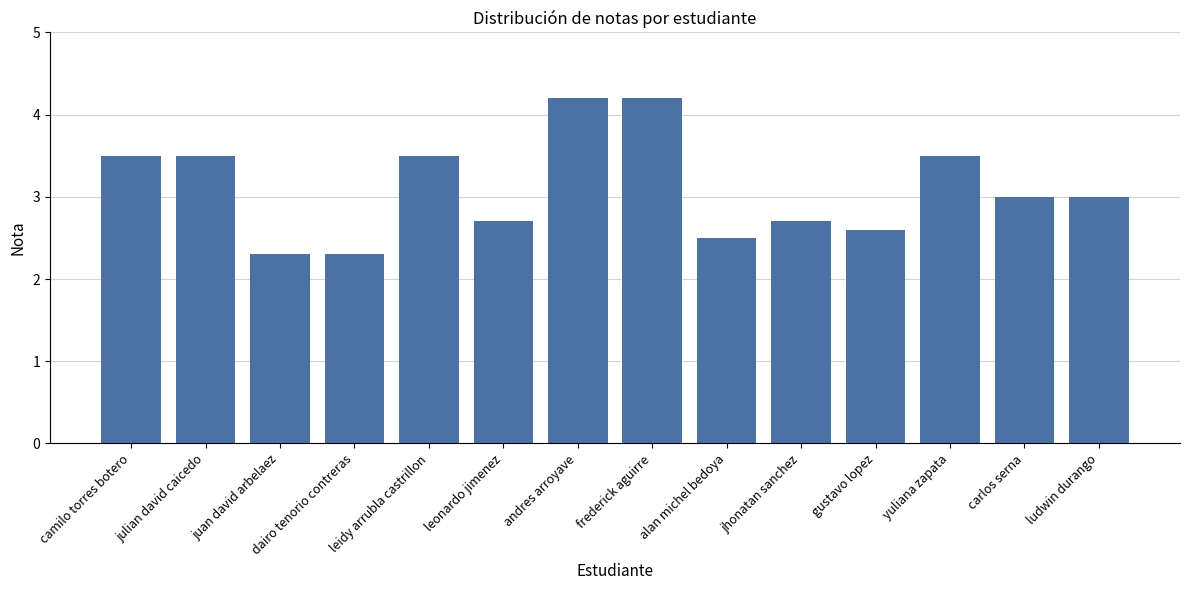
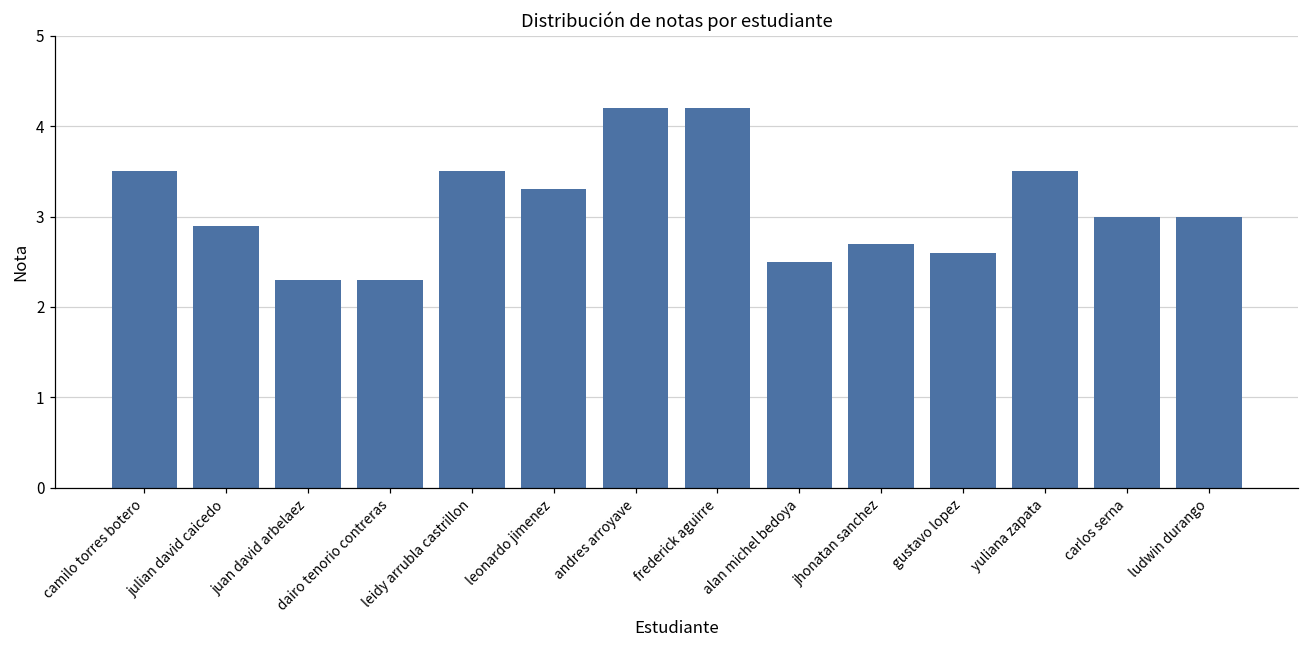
julian david caicedo: 3.5 -> 2.9
leonardo jimenez: 2.7 -> 3.3
